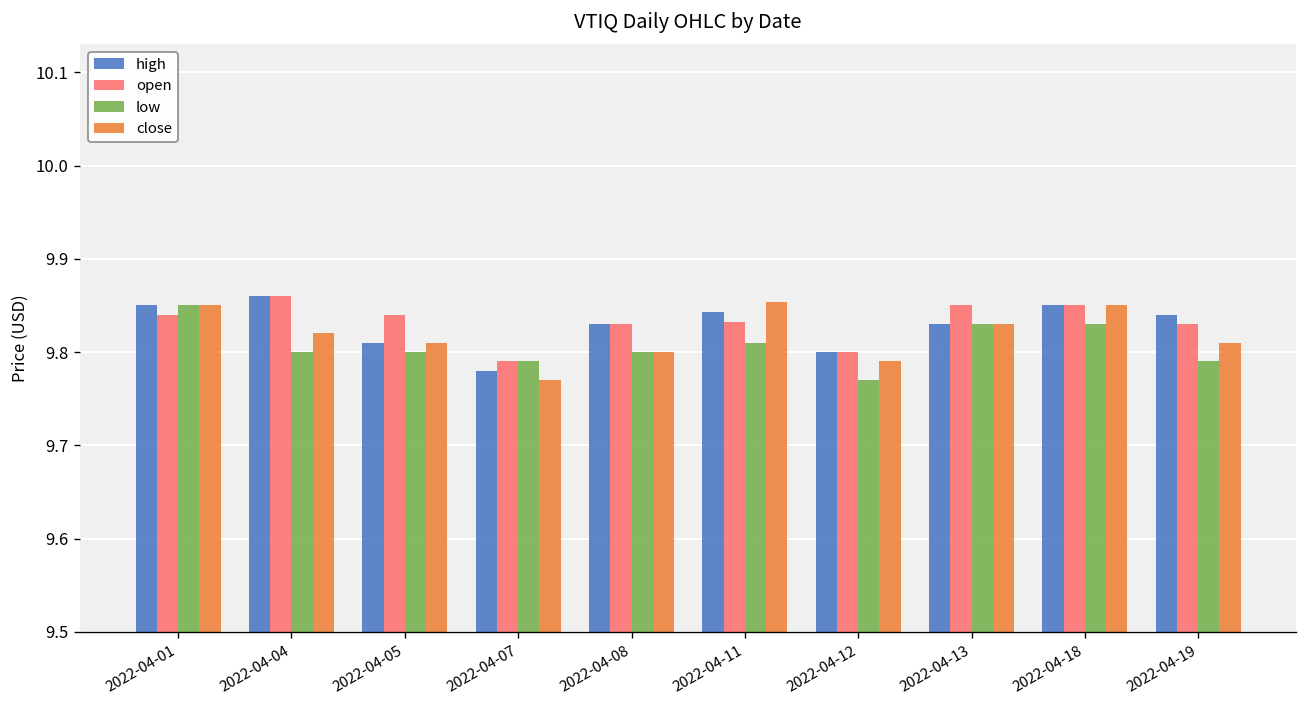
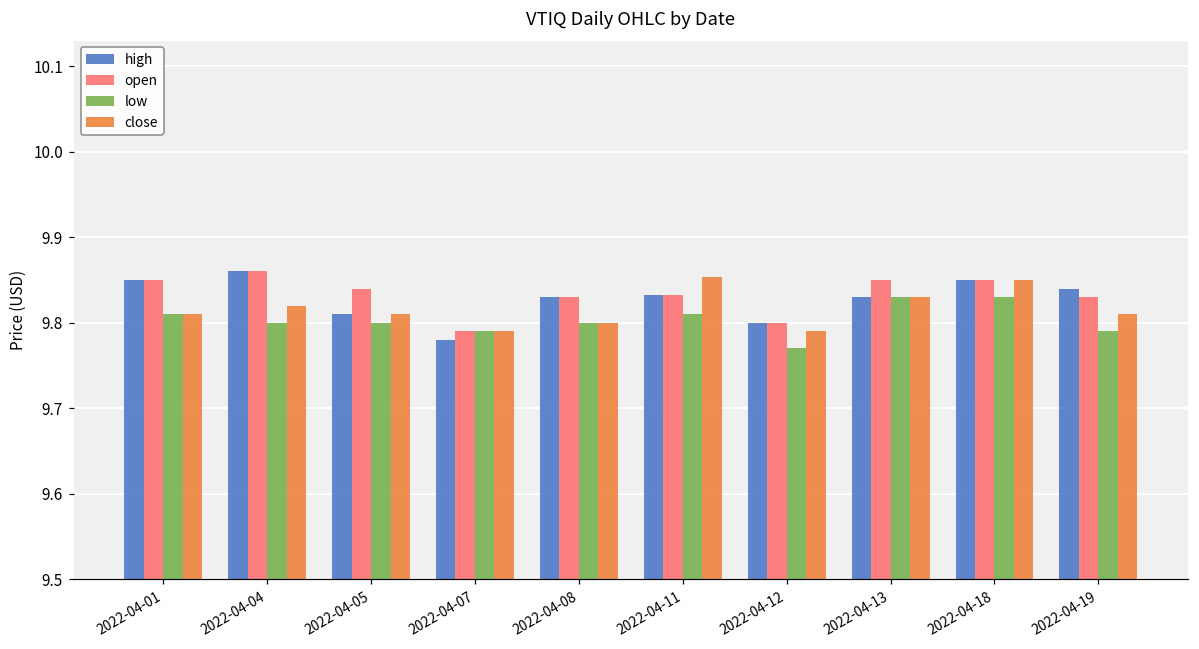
open, 2022-04-01: 9.84 -> 9.85
low, 2022-04-01: 9.85 -> 9.81
close, 2022-04-01: 9.85 -> 9.81
close, 2022-04-07: 9.77 -> 9.79
high, 2022-04-11: 9.84 -> 9.83
